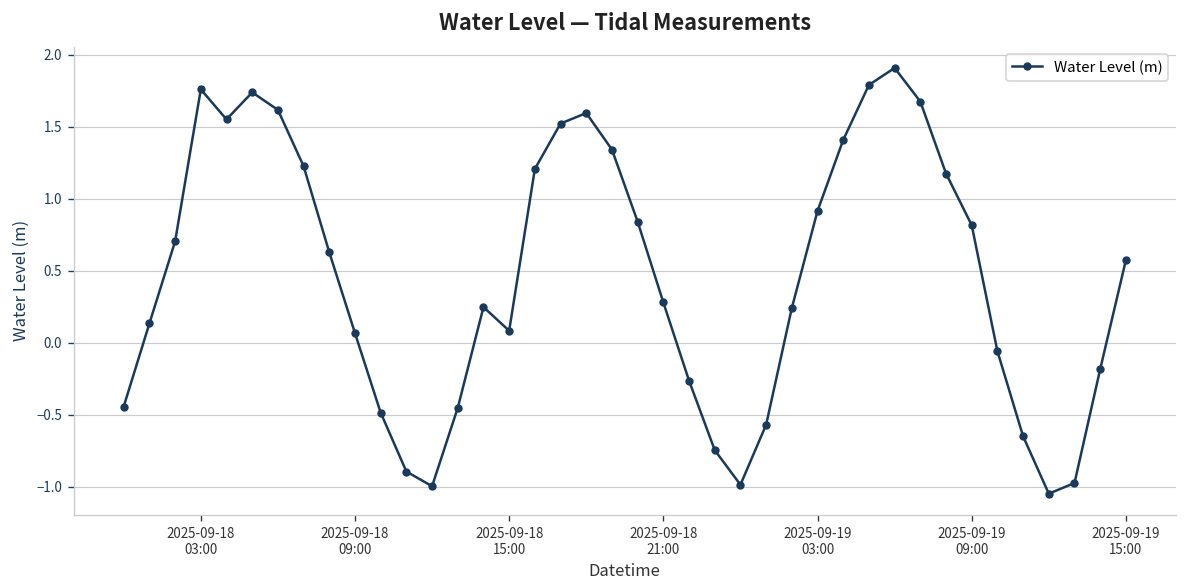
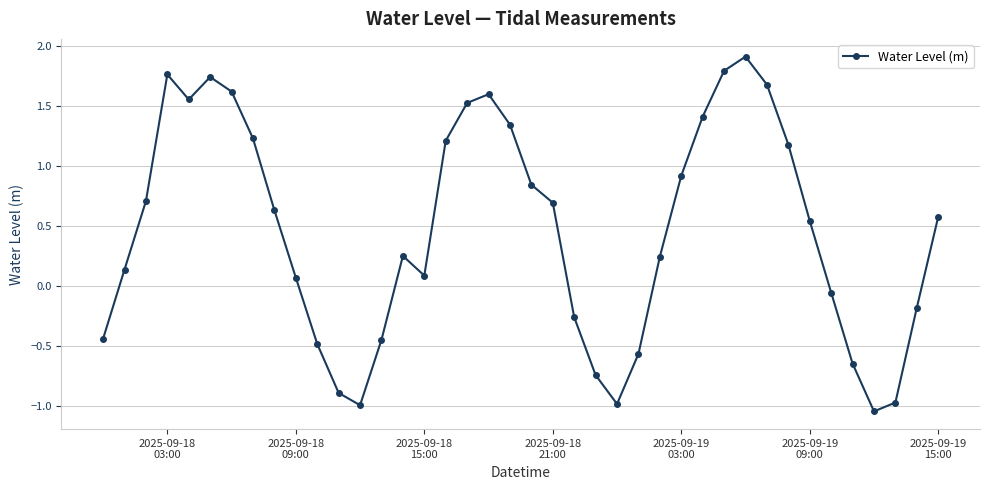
2025-09-18 21:00: 0.28 -> 0.69
2025-09-19 09:00: 0.82 -> 0.54
